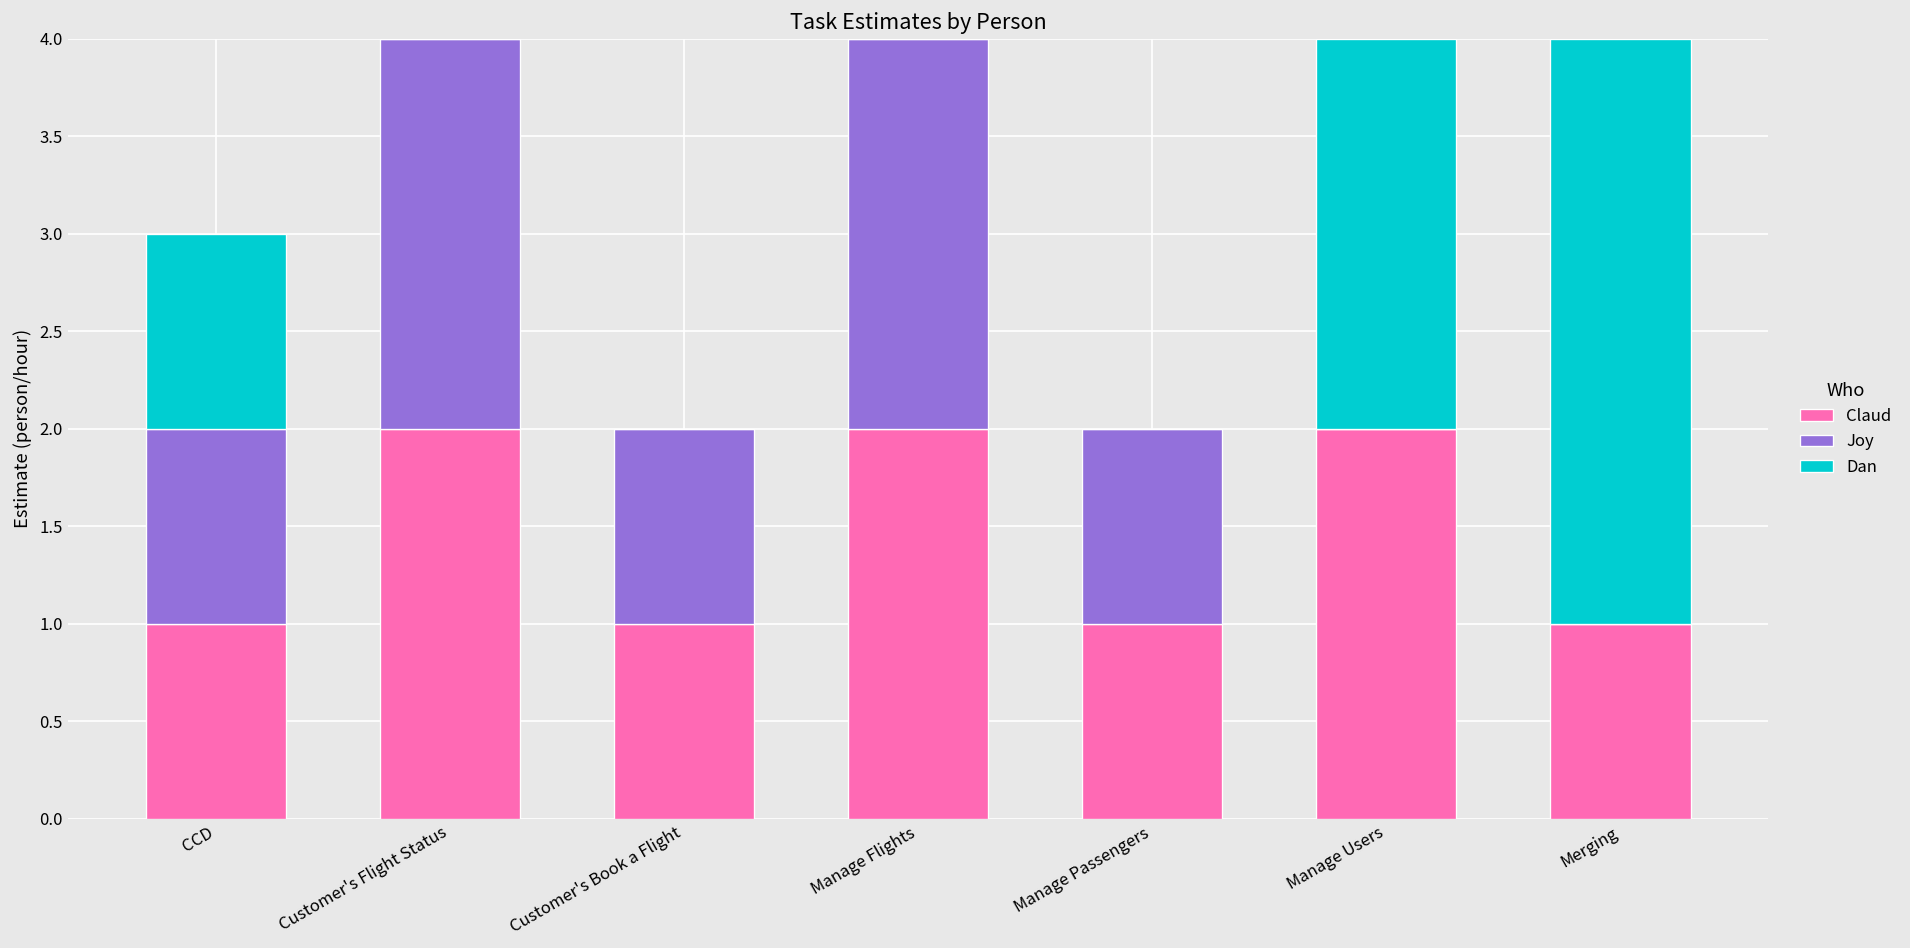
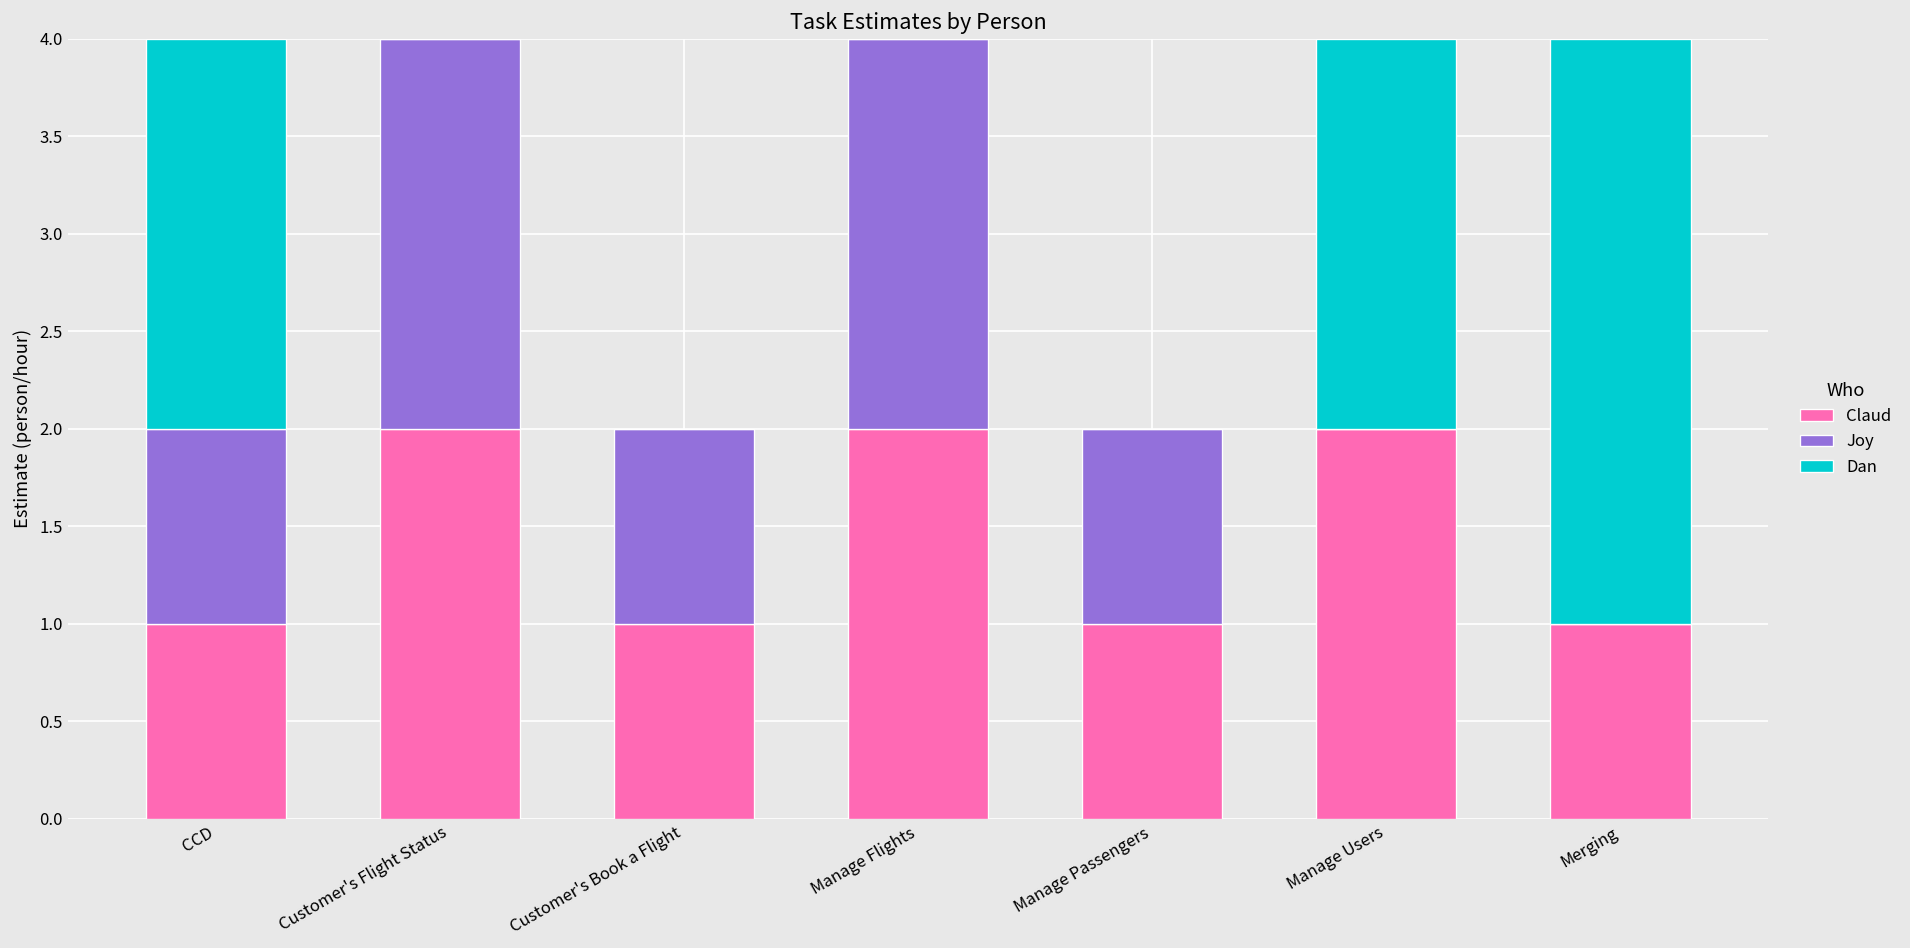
Dan, CCD: 1 -> 2
